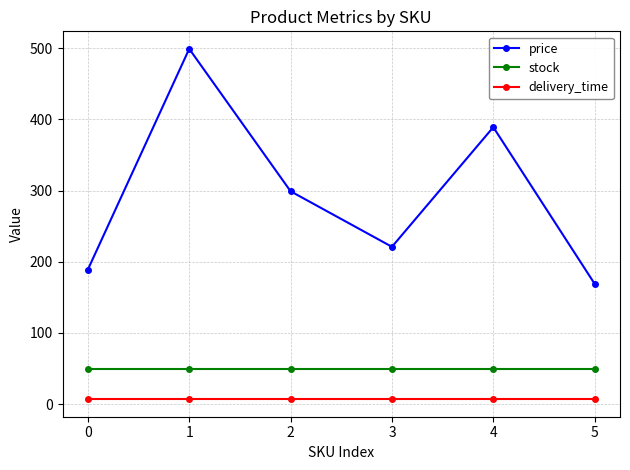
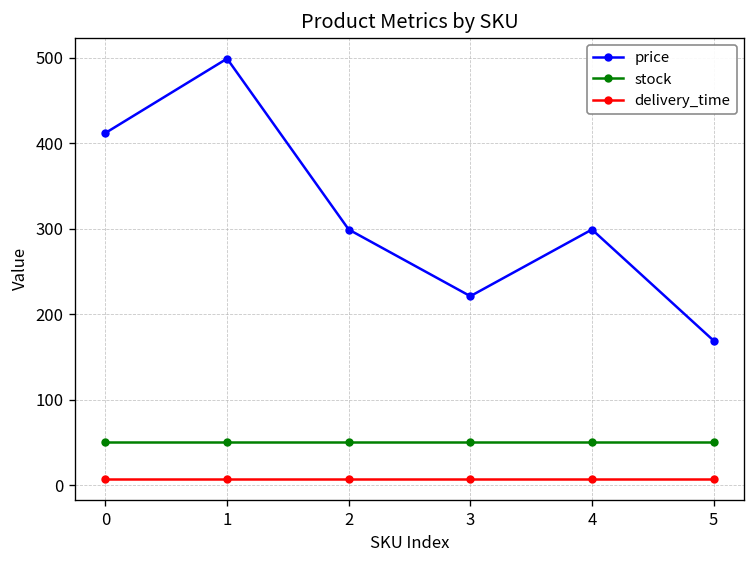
price, 0: 190 -> 410
price, 4: 390 -> 300
